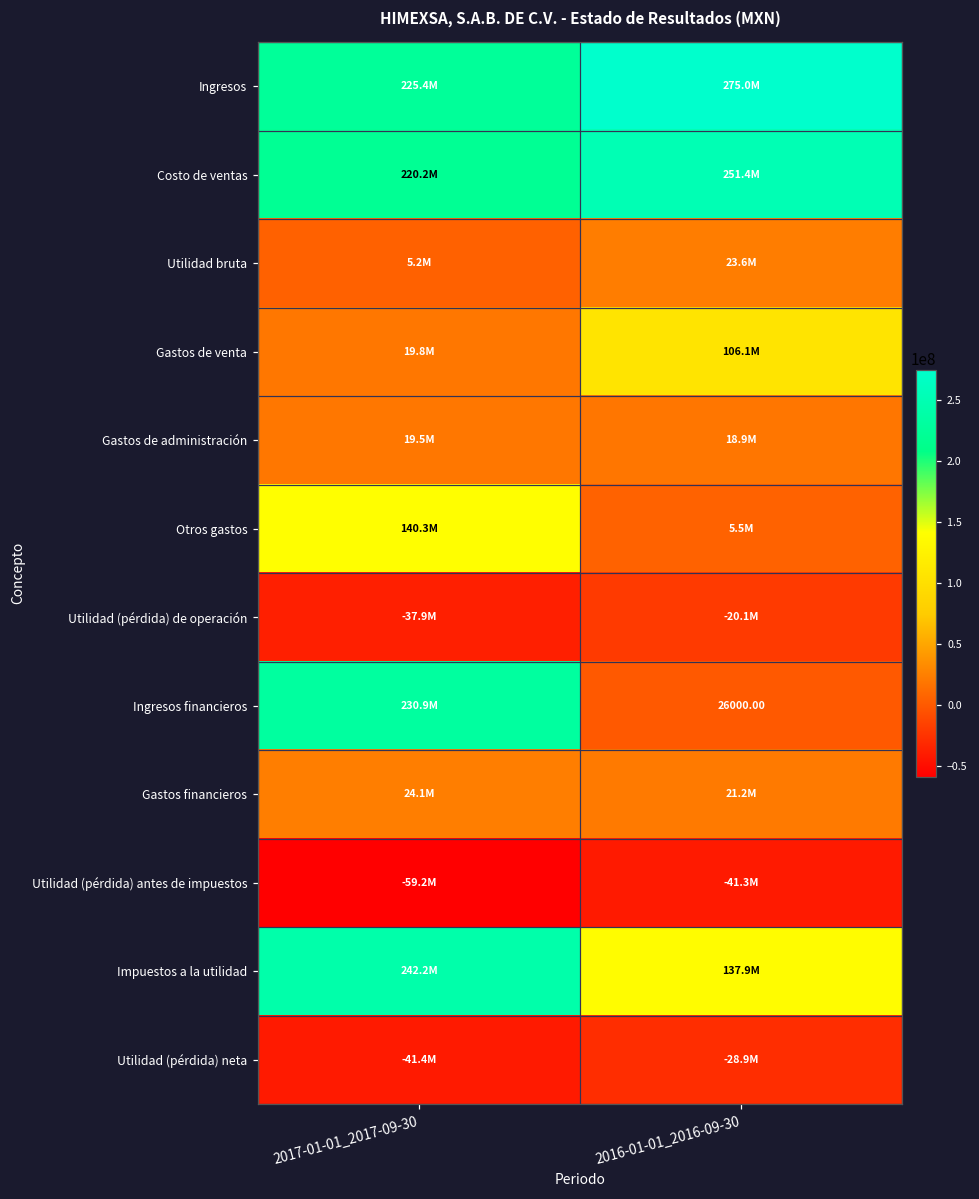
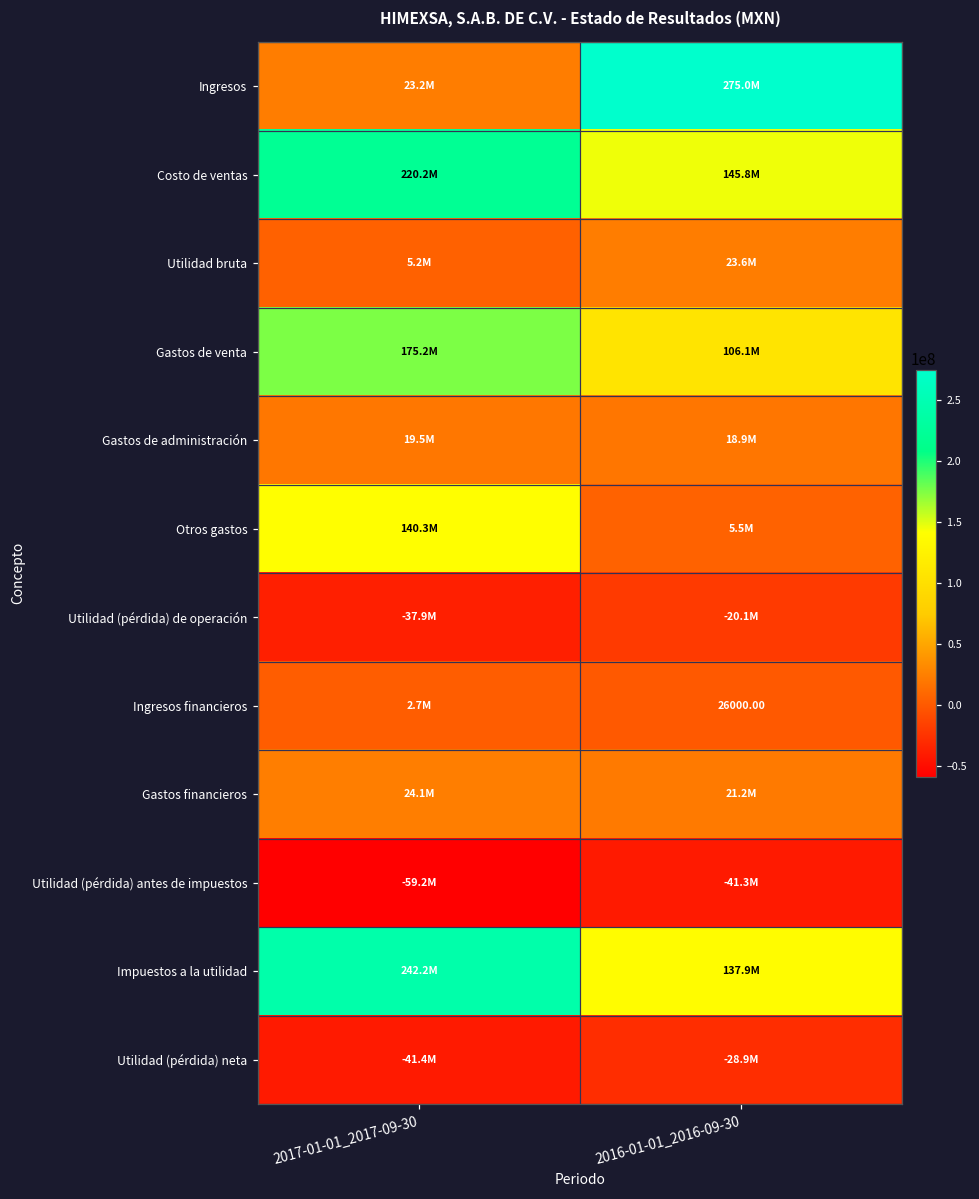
Ingresos, 2017-01-01_2017-09-30: 225.4M -> 23.2M
Costo de ventas, 2016-01-01_2016-09-30: 251.4M -> 145.8M
Gastos de venta, 2017-01-01_2017-09-30: 19.8M -> 175.2M
Ingresos financieros, 2017-01-01_2017-09-30: 230.9M -> 2.7M
